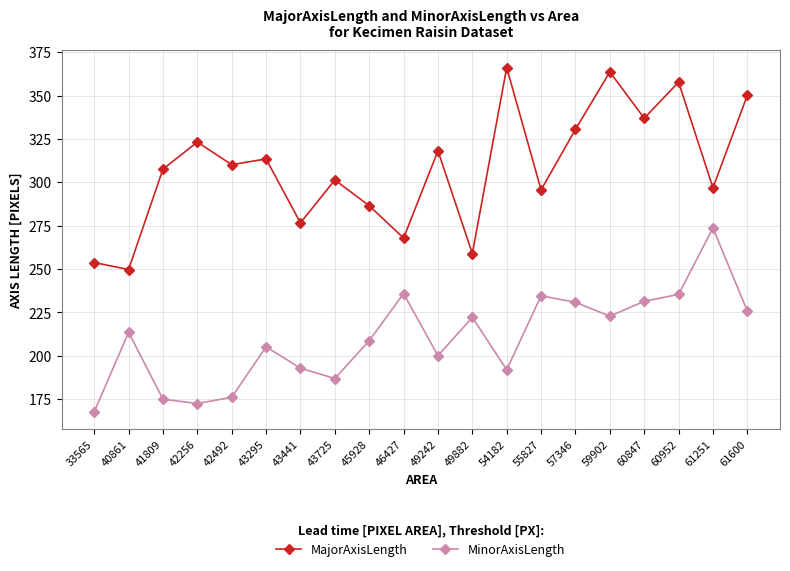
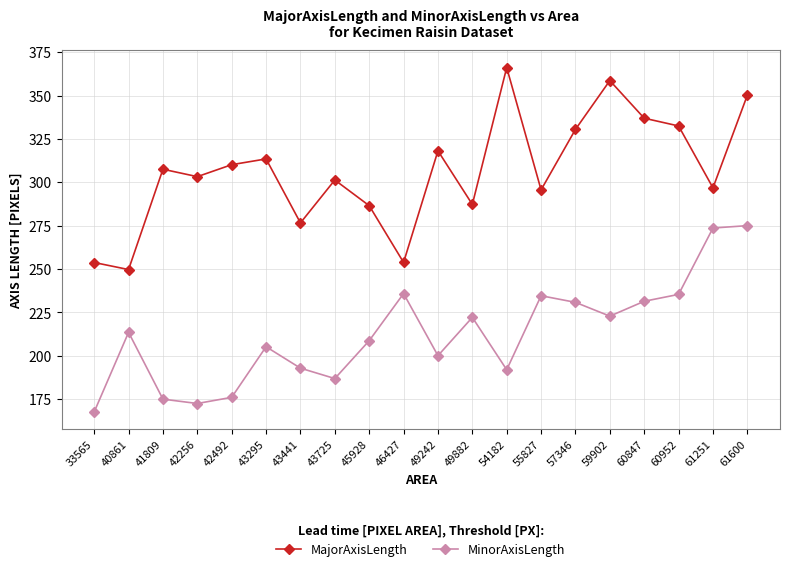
MajorAxisLength, 42256: 323 -> 303
MajorAxisLength, 46427: 268 -> 254
MajorAxisLength, 49882: 259 -> 287
MajorAxisLength, 59902: 364 -> 359
MajorAxisLength, 60952: 358 -> 332
MinorAxisLength, 61600: 226 -> 275
